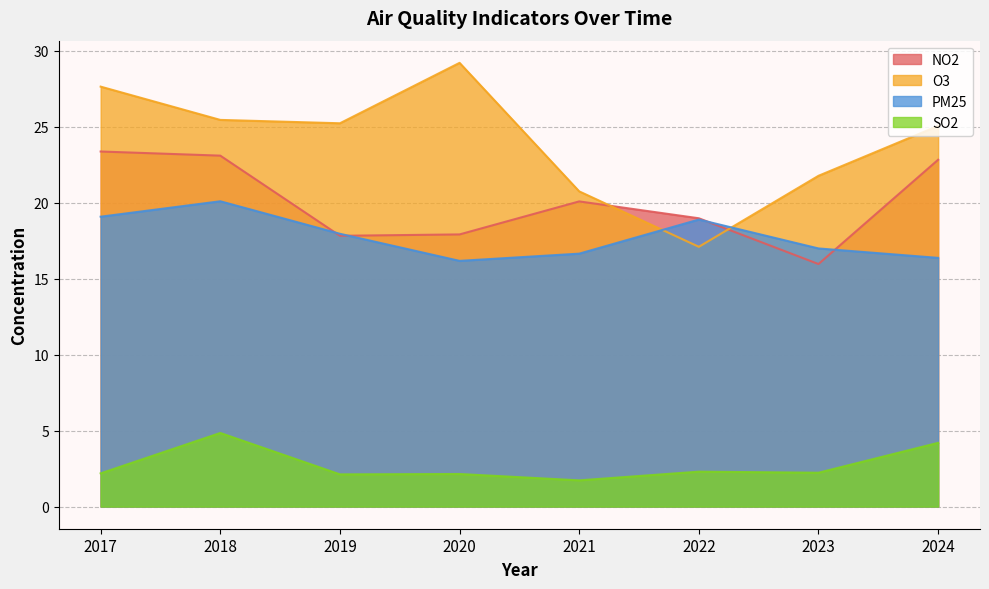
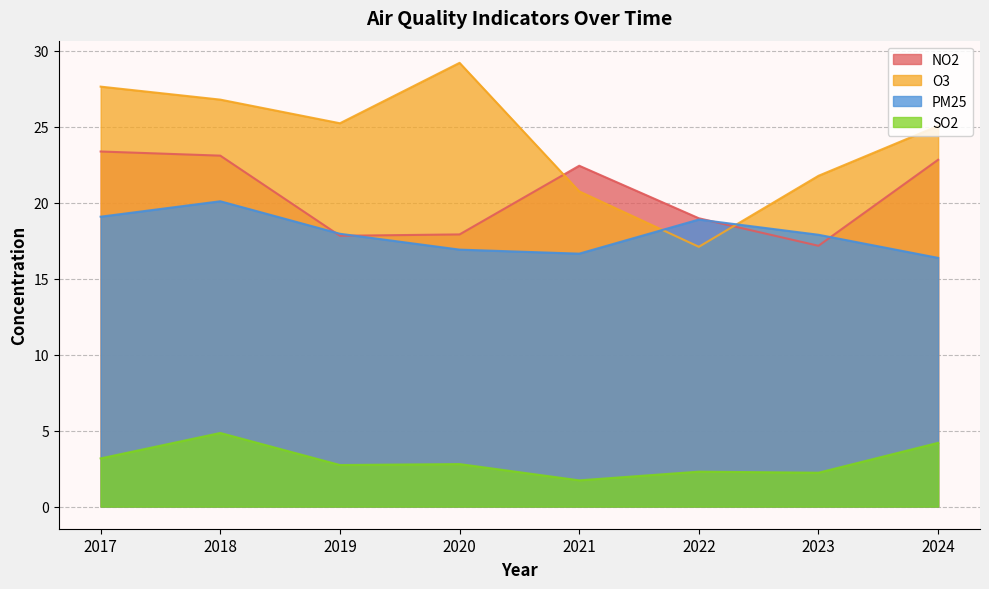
SO2, 2017: 2.2 -> 3.2
O3, 2018: 25.4 -> 26.8
SO2, 2019: 2.1 -> 2.7
PM25, 2020: 16.2 -> 16.9
SO2, 2020: 2.1 -> 2.8
NO2, 2021: 20.1 -> 22.4
NO2, 2023: 16.0 -> 17.2
PM25, 2023: 17.0 -> 17.9
